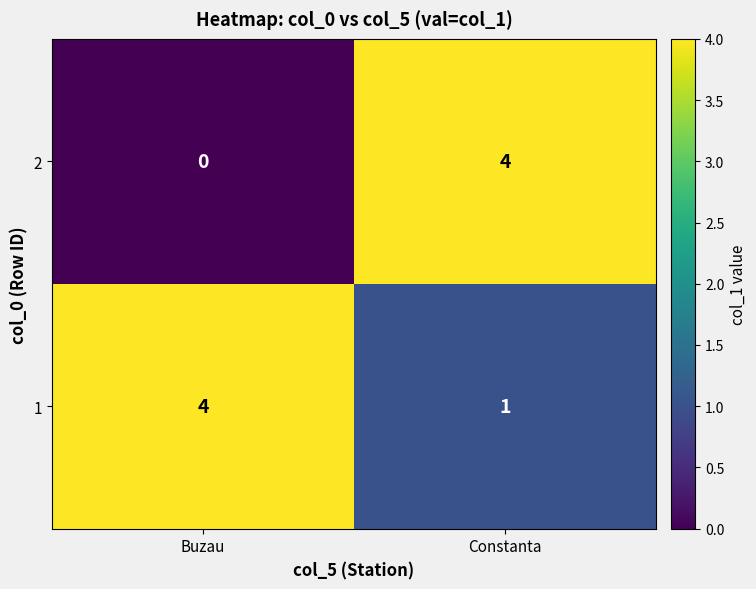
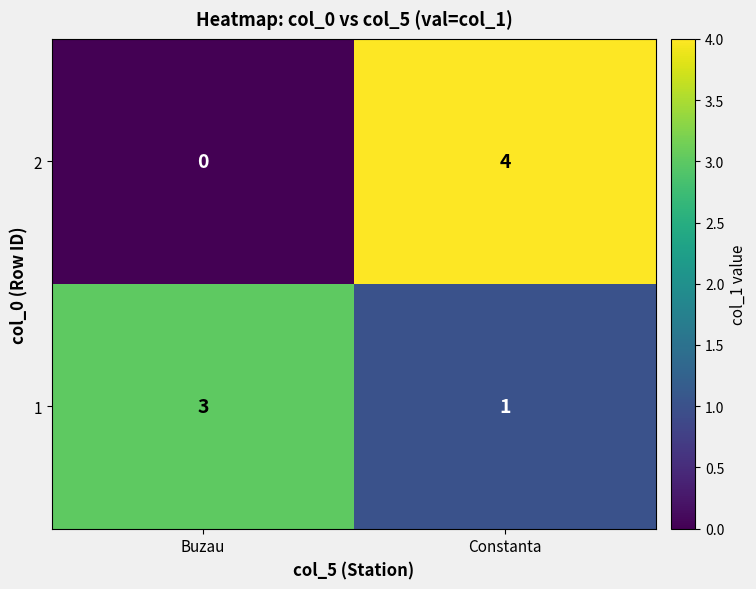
1, Buzau: 4 -> 3
